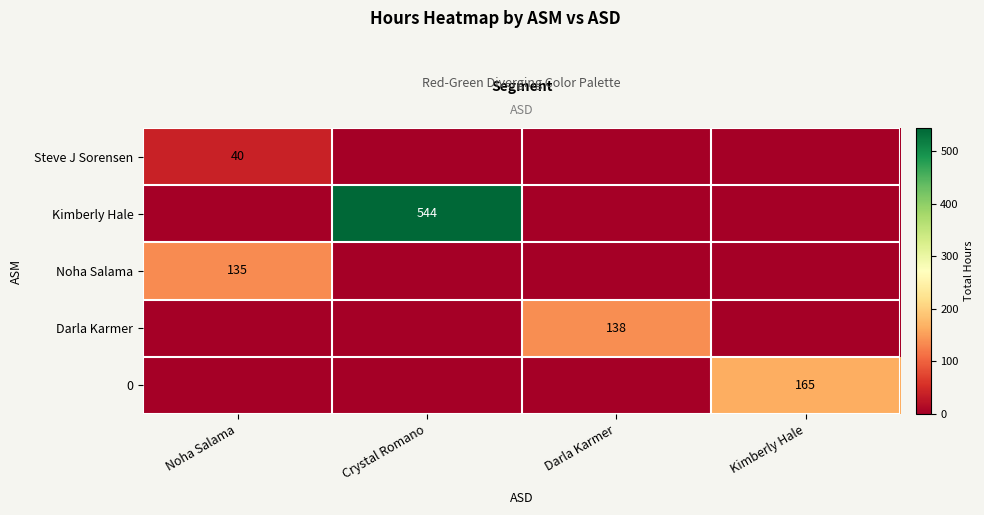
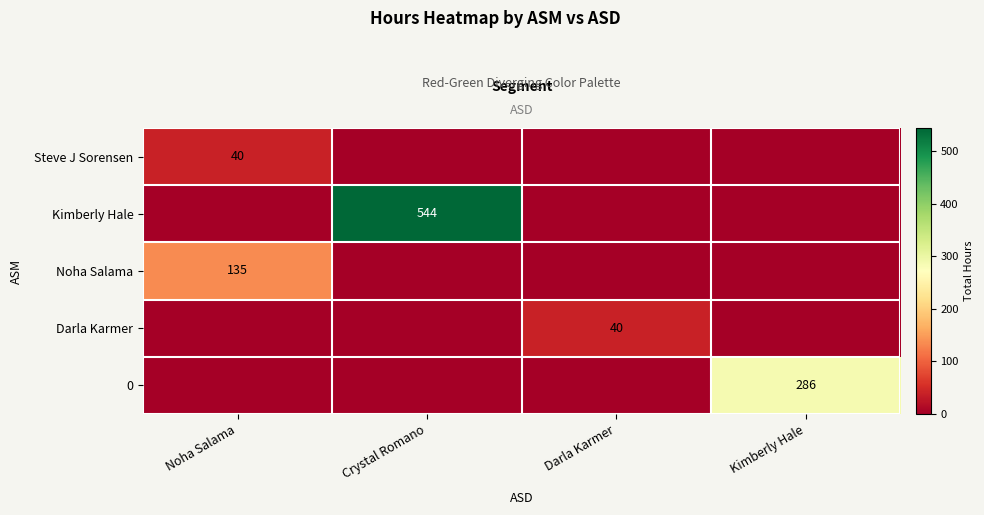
Darla Karmer, Darla Karmer: 138 -> 40
0, Kimberly Hale: 165 -> 286
